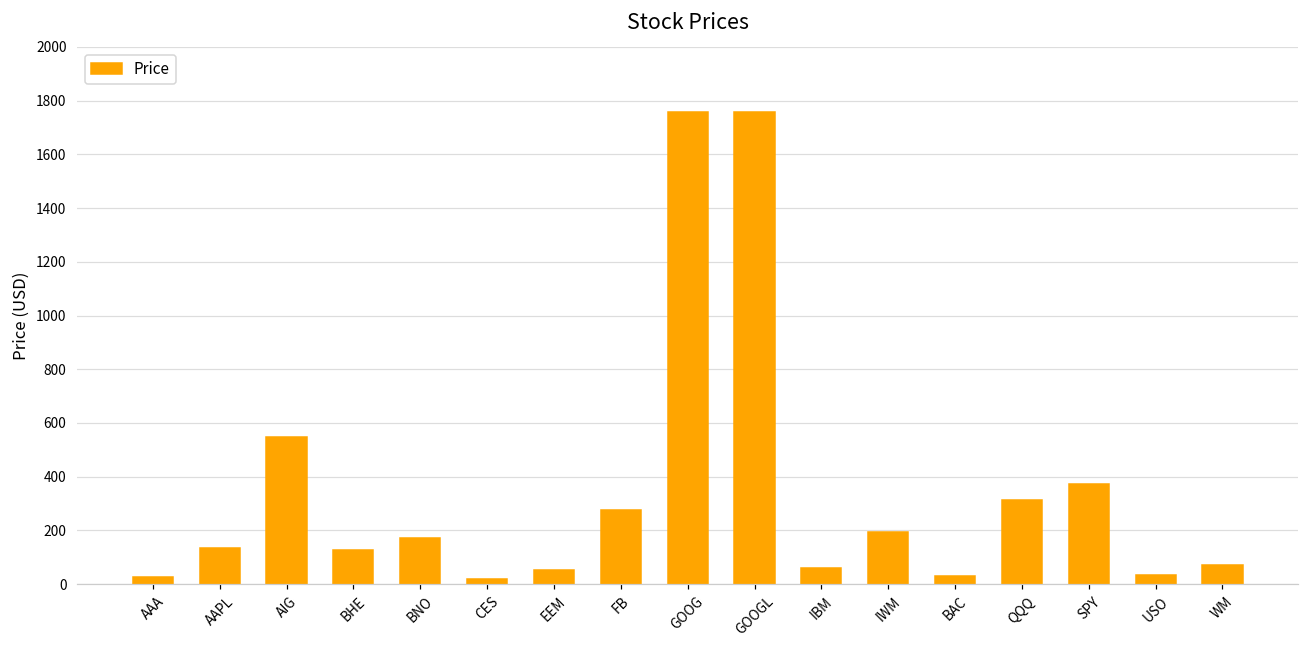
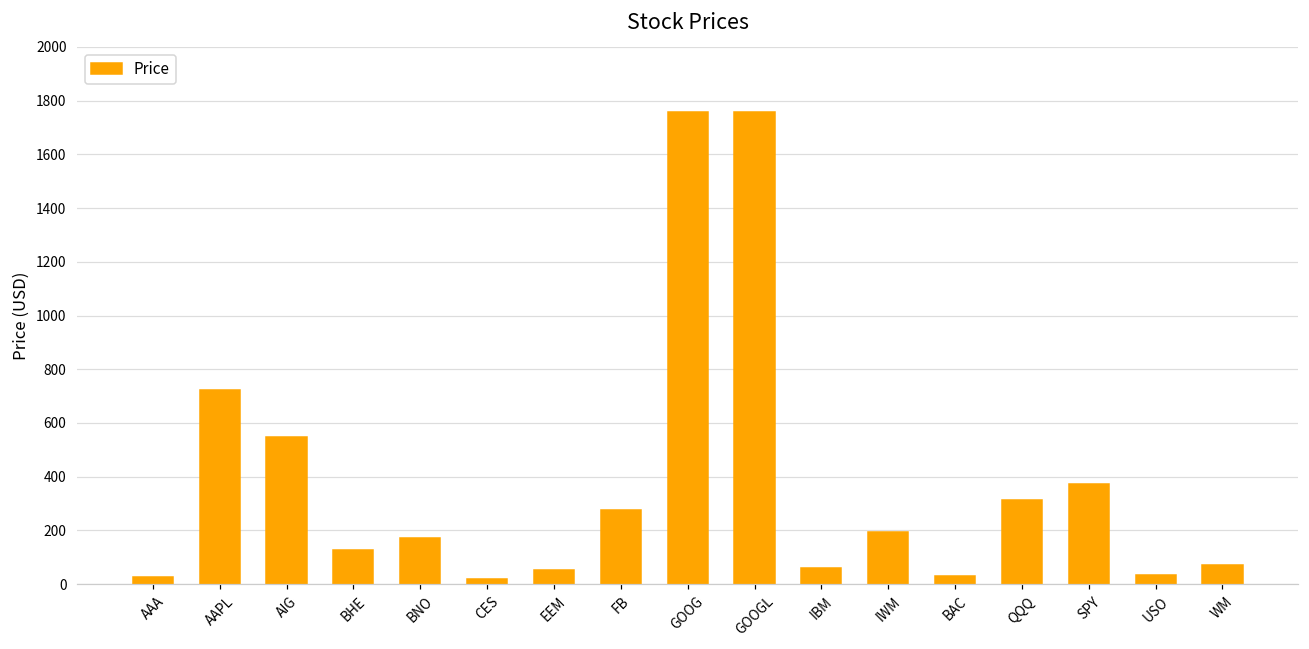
AAPL: 130 -> 720
